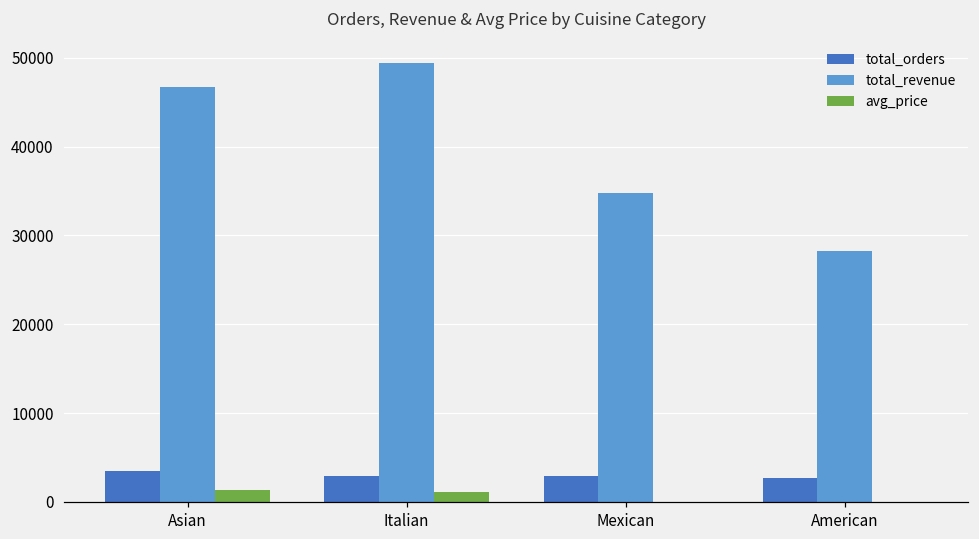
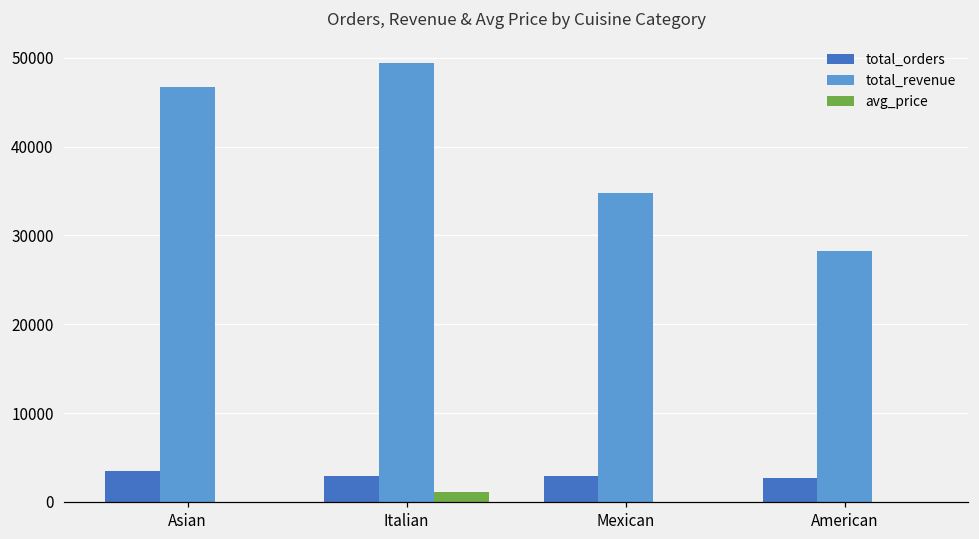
avg_price, Asian: 1000 -> 0
